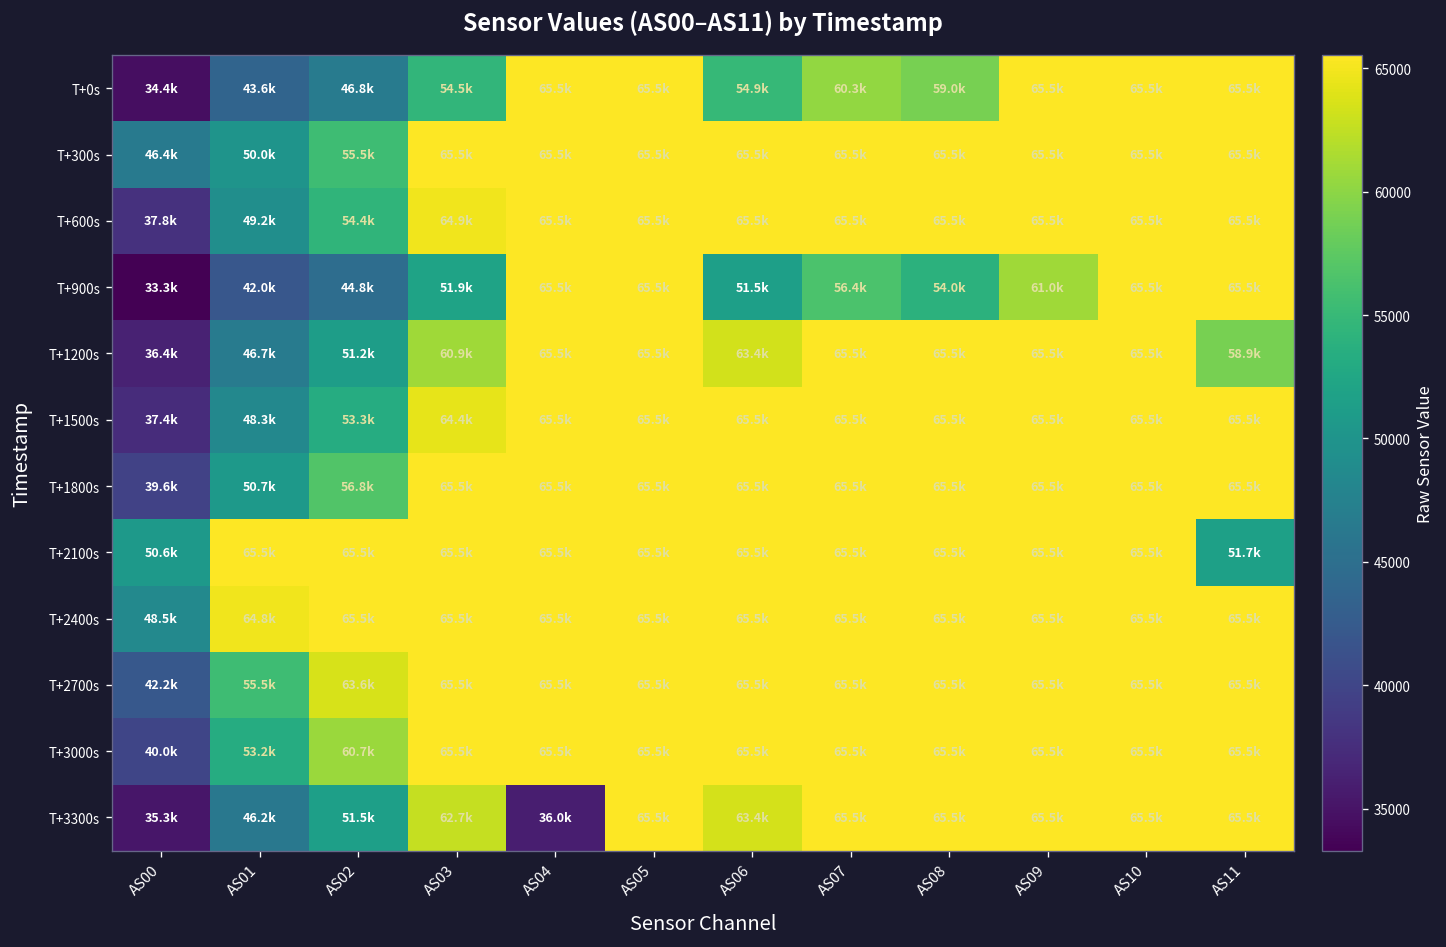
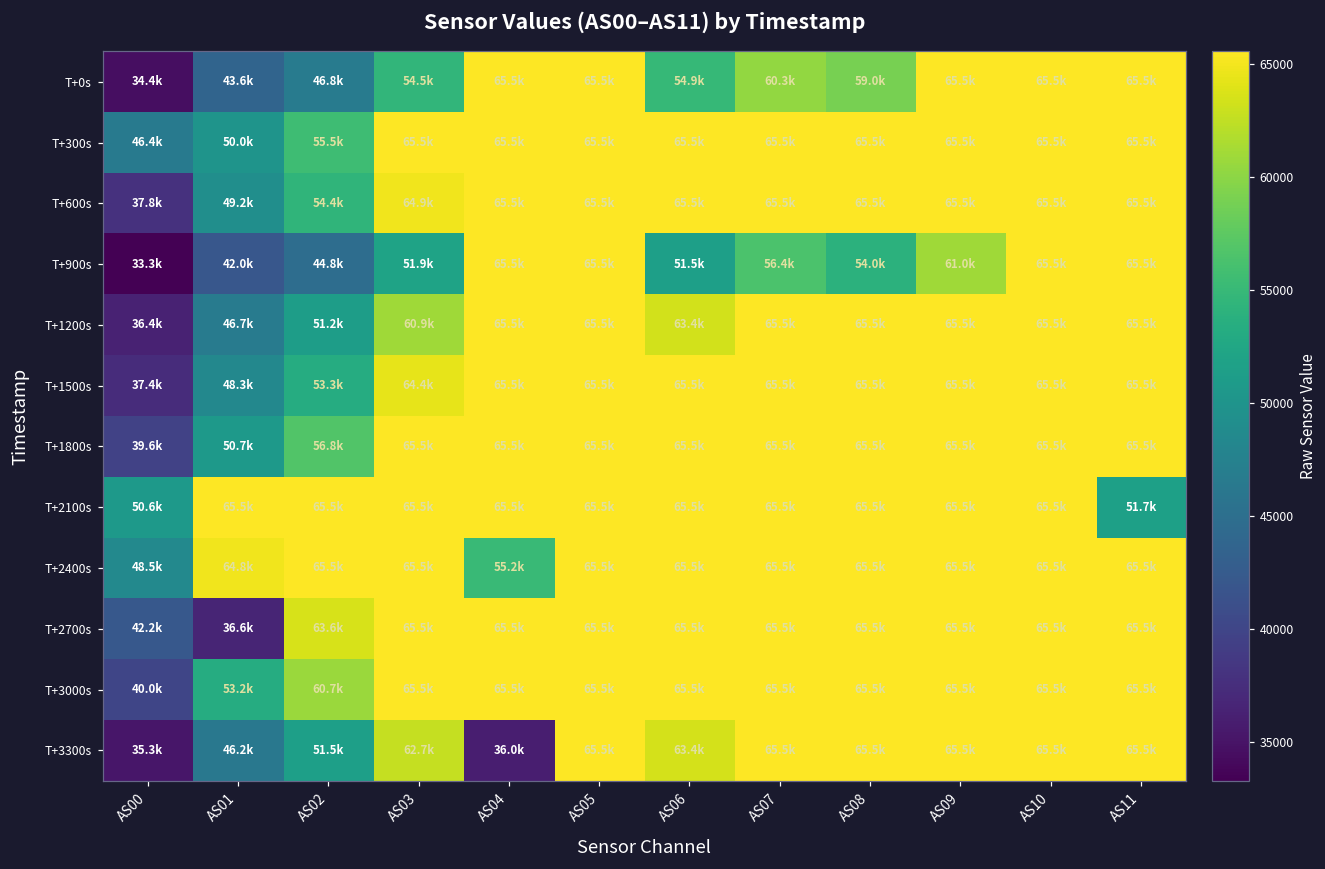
T+1200s, AS11: 58.9k -> 65.5k
T+2400s, AS04: 65.5k -> 55.2k
T+2700s, AS01: 55.5k -> 36.6k
